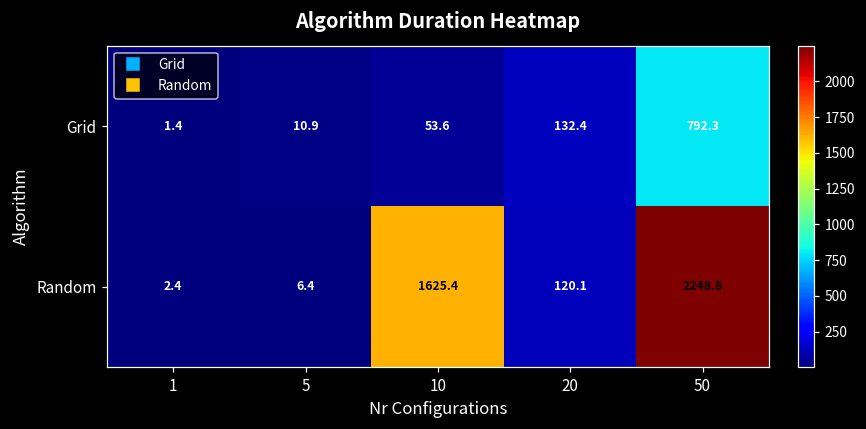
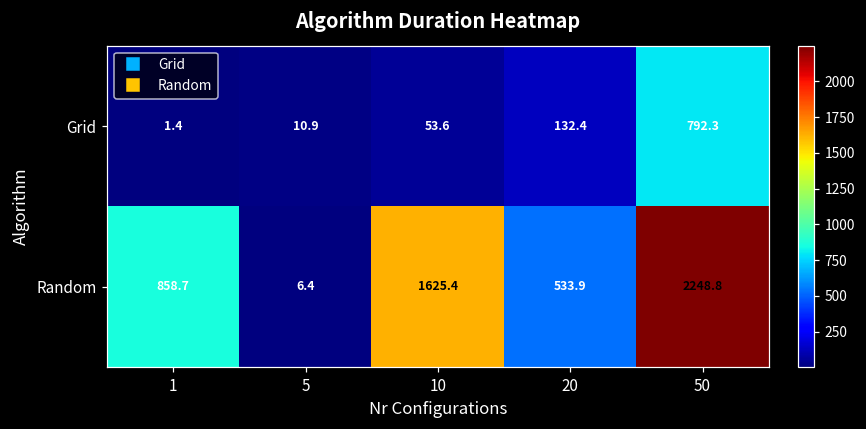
Random, 1: 2.4 -> 858.7
Random, 20: 120.1 -> 533.9
